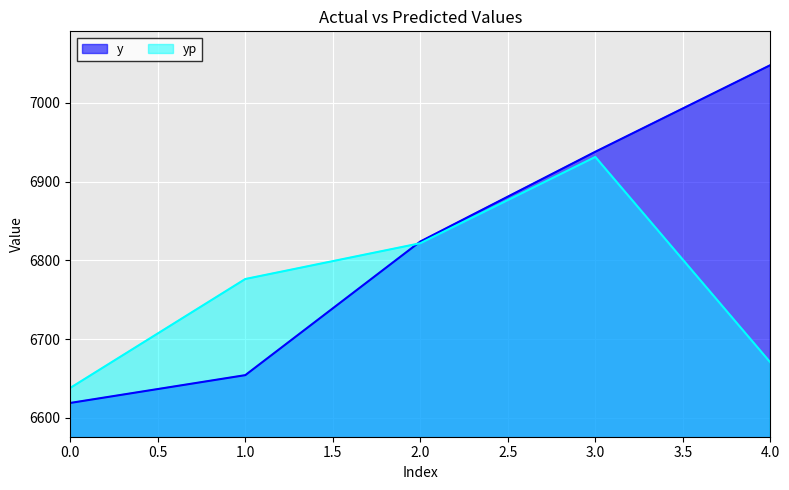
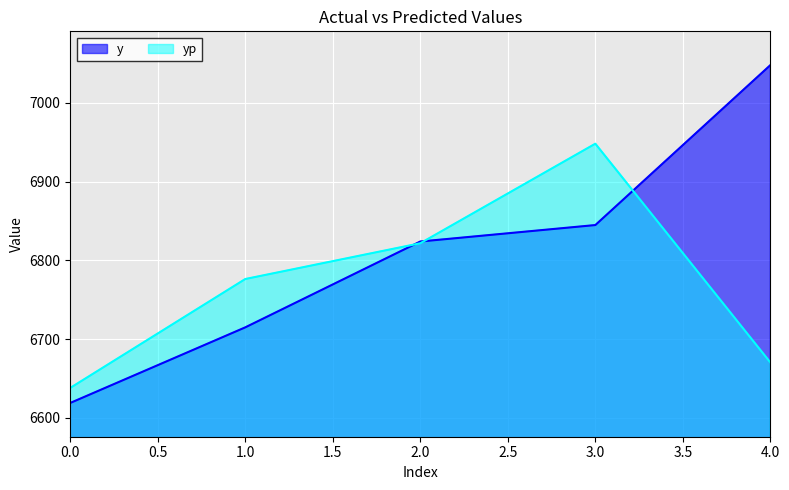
y, 1.0: 6650 -> 6720
y, 3.0: 6940 -> 6840
yp, 3.0: 6930 -> 6950
